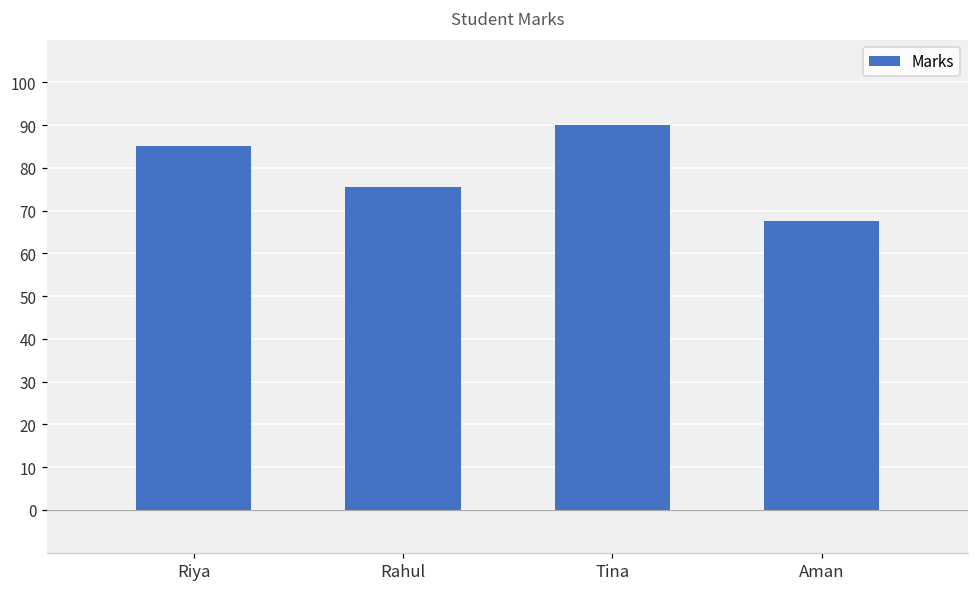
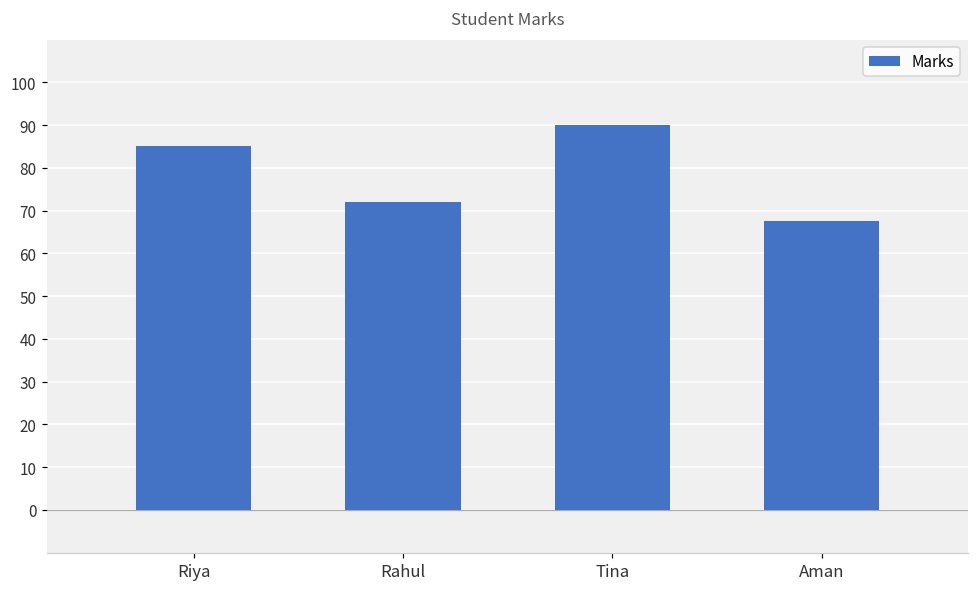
Rahul: 76 -> 72
